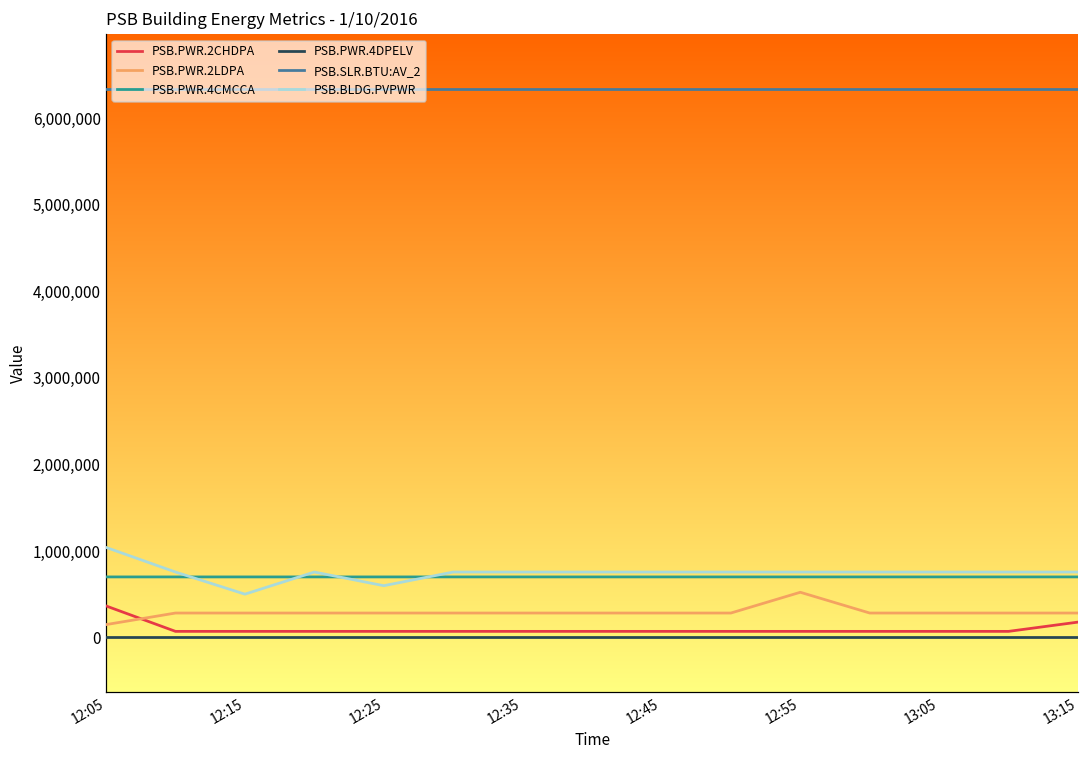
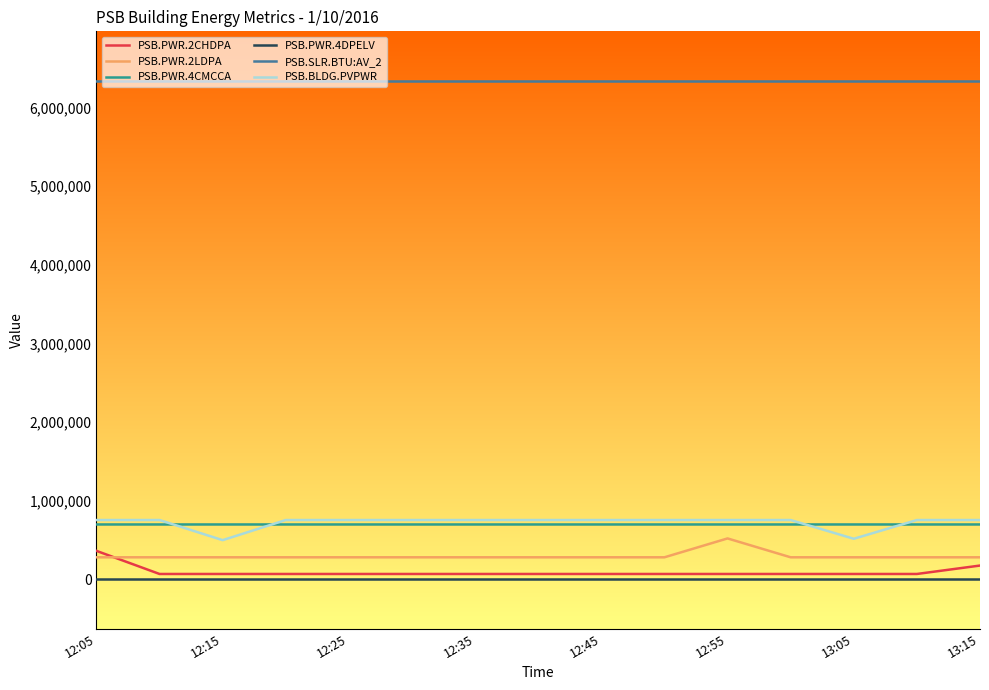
PSB.PWR.2LDPA, 12:05: 100,000 -> 300,000
PSB.BLDG.PVPWR, 12:05: 1,000,000 -> 800,000
PSB.BLDG.PVPWR, 12:25: 600,000 -> 800,000
PSB.BLDG.PVPWR, 13:05: 800,000 -> 500,000
